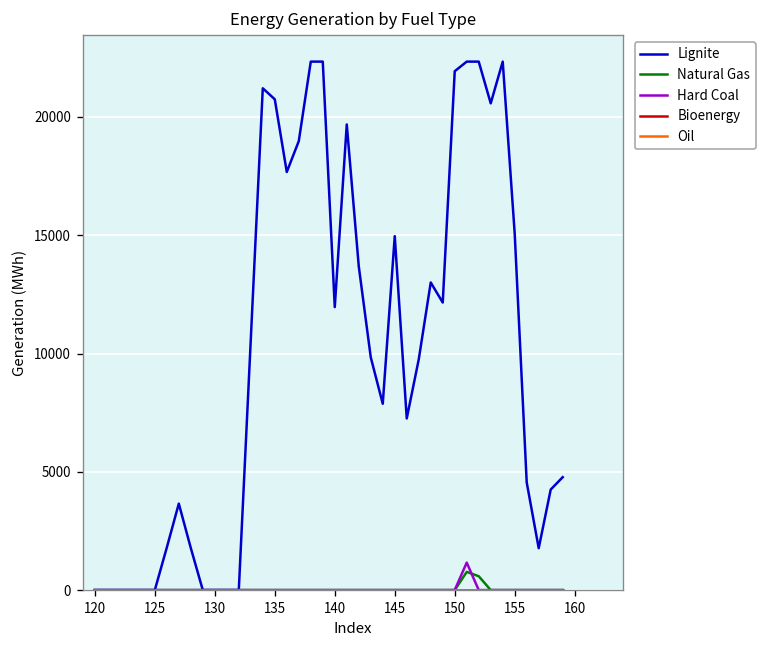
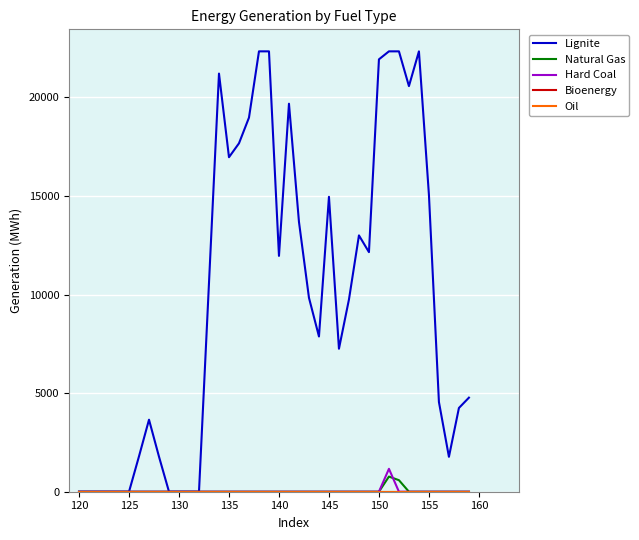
Lignite, 135: 20700 -> 17000
